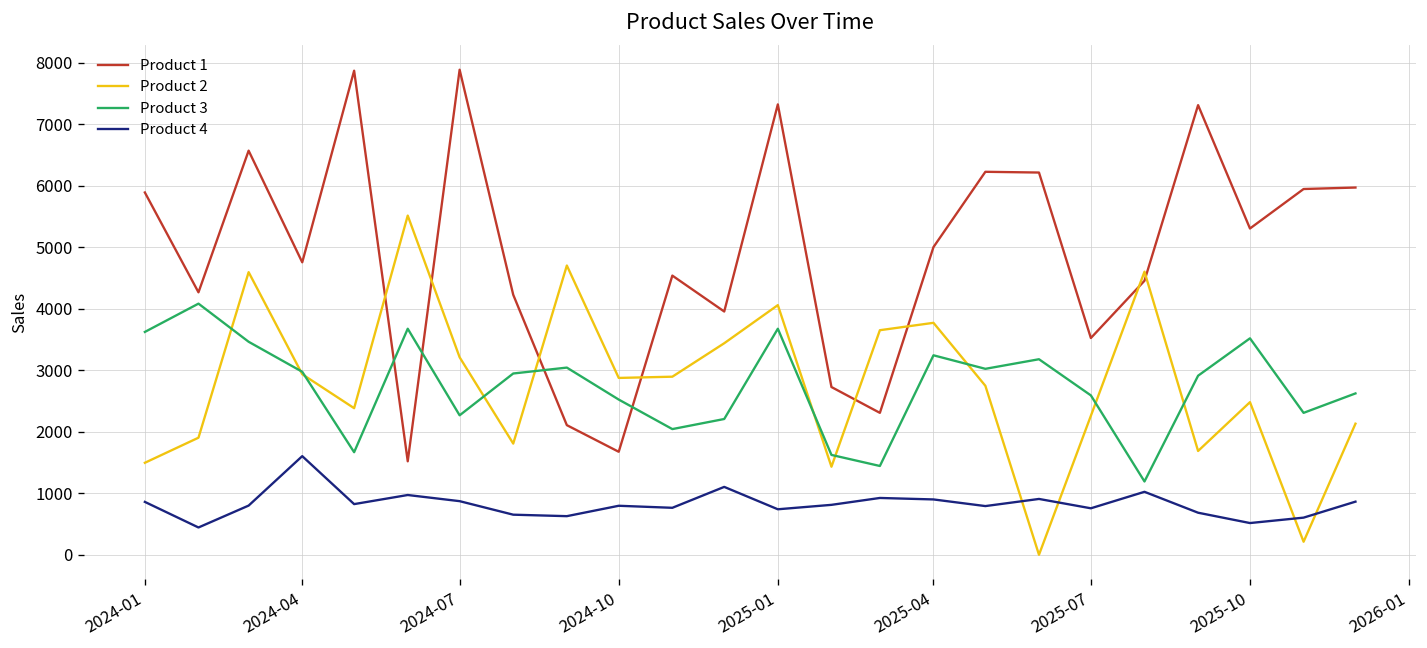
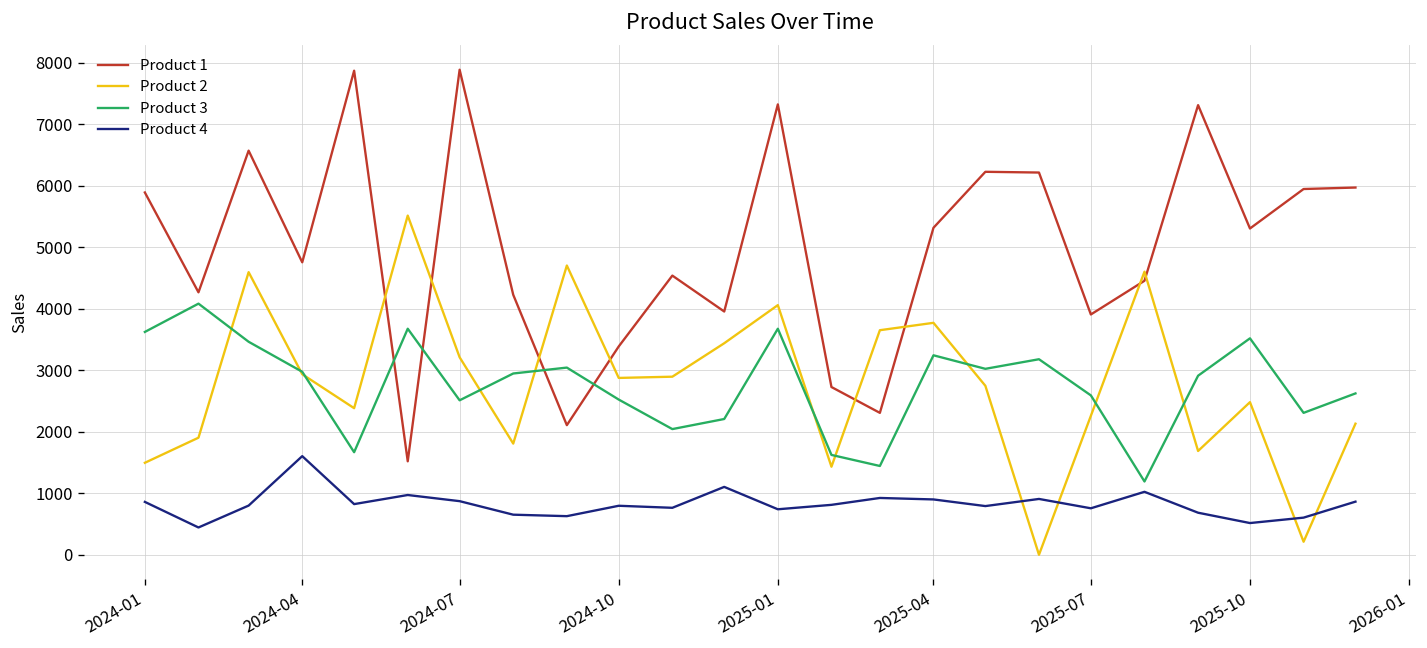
Product 3, 2024-07: 2300 -> 2500
Product 1, 2024-10: 1700 -> 3400
Product 1, 2025-04: 5000 -> 5300
Product 1, 2025-07: 3500 -> 3900
